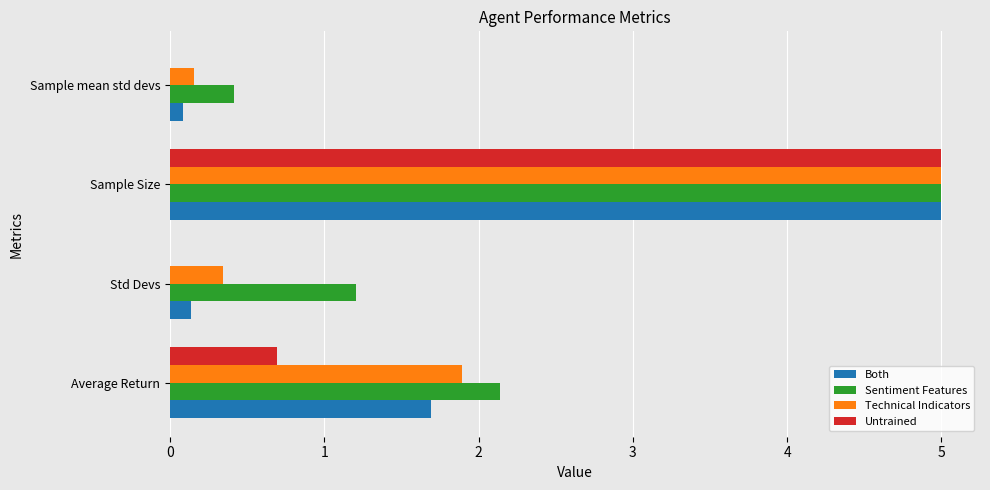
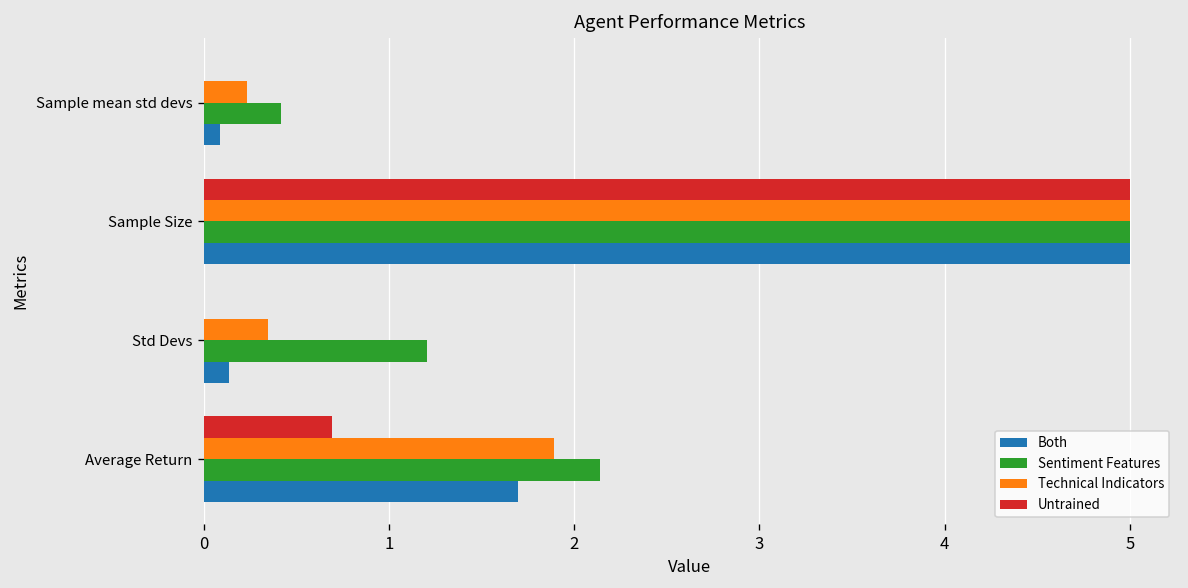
Technical Indicators, Sample mean std devs: 0.16 -> 0.24
